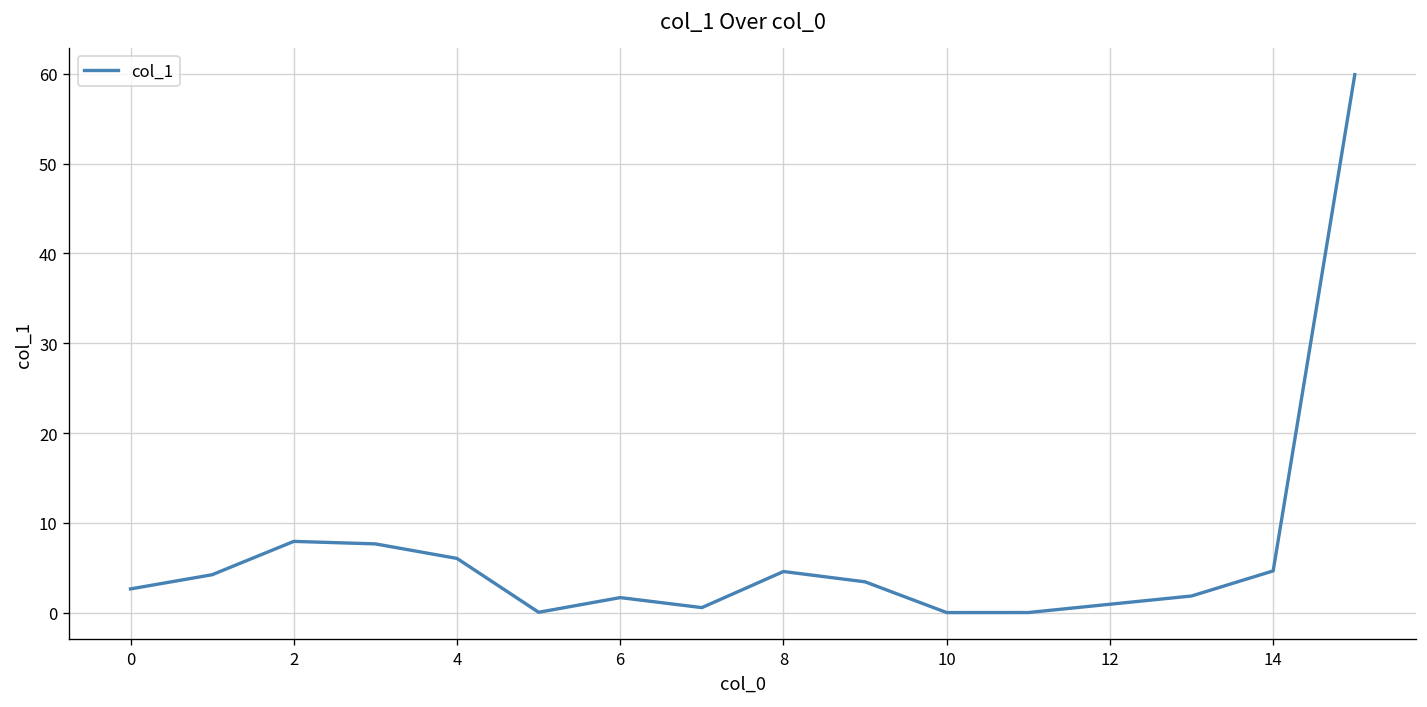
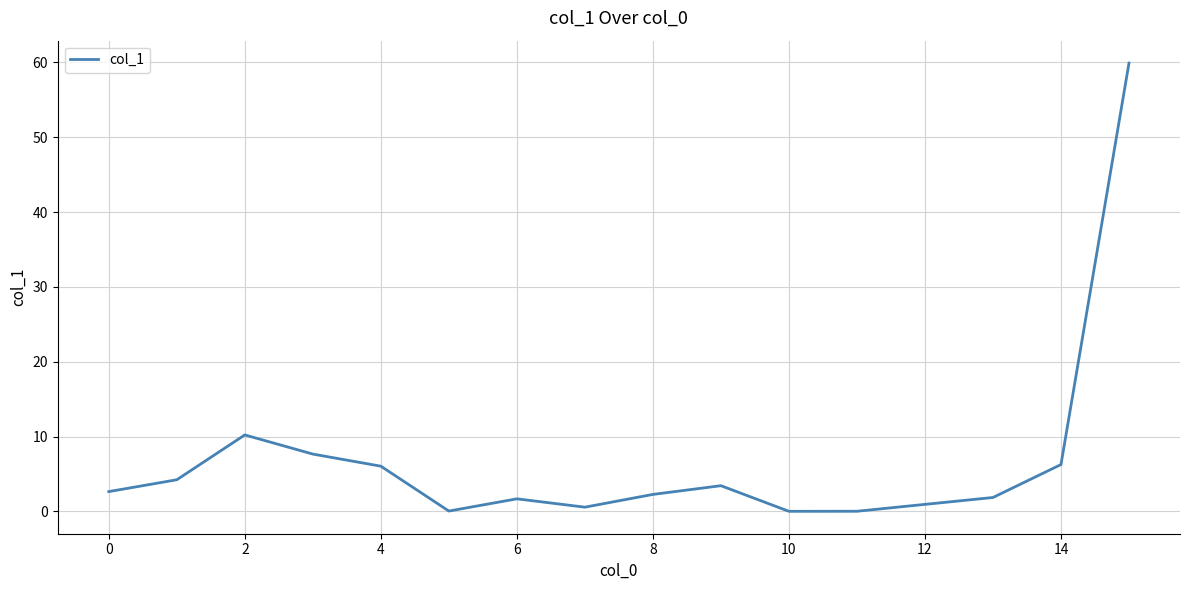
2: 8 -> 10
8: 5 -> 2
14: 5 -> 6
